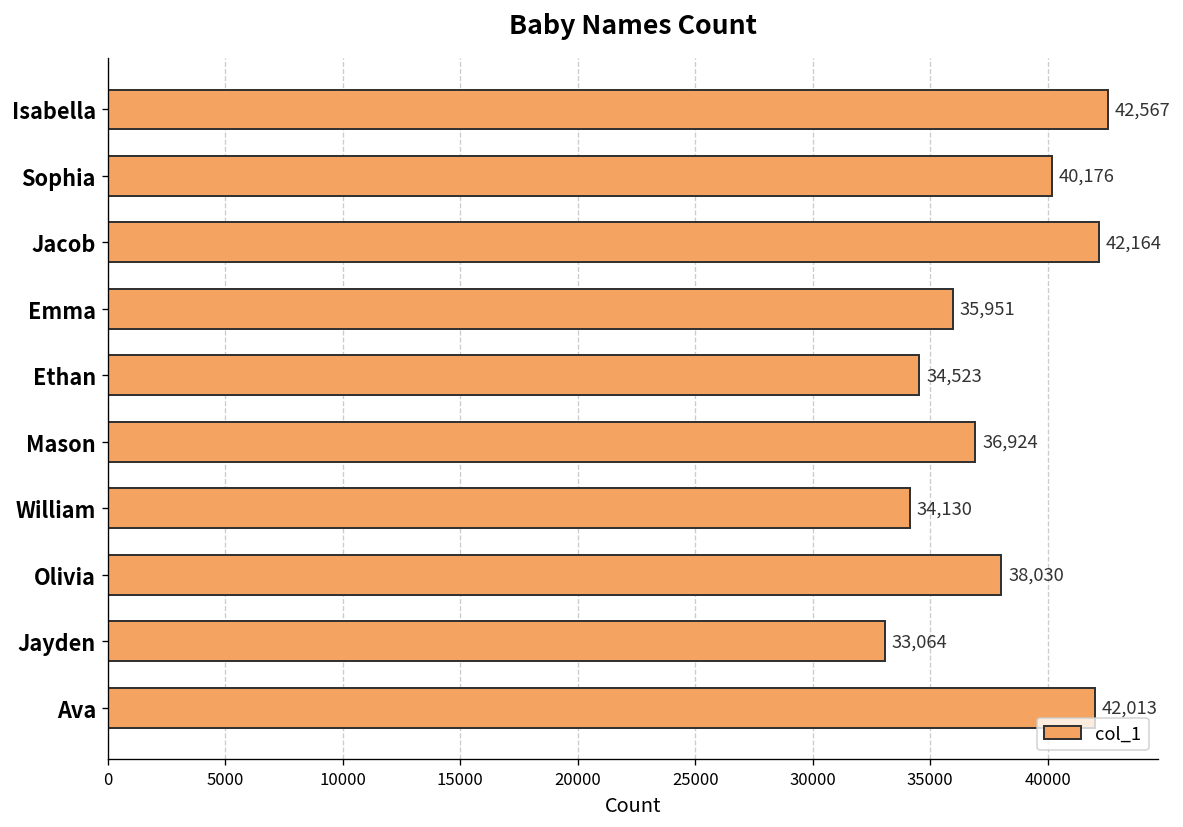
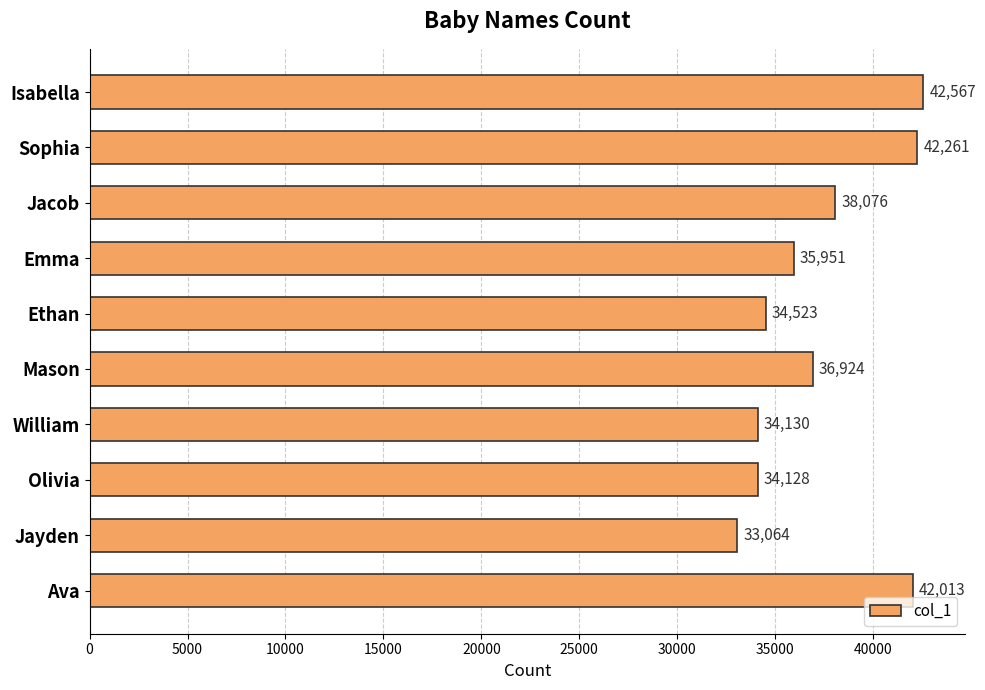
Sophia: 40,176 -> 42,261
Jacob: 42,164 -> 38,076
Olivia: 38,030 -> 34,128
